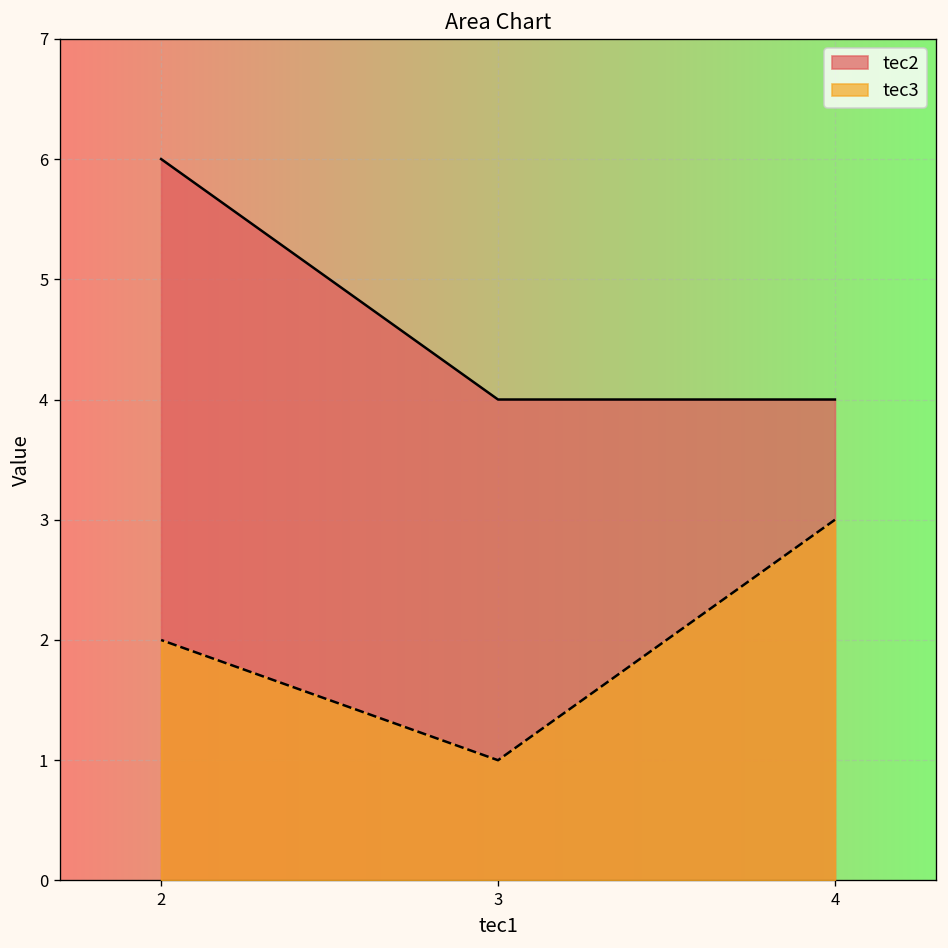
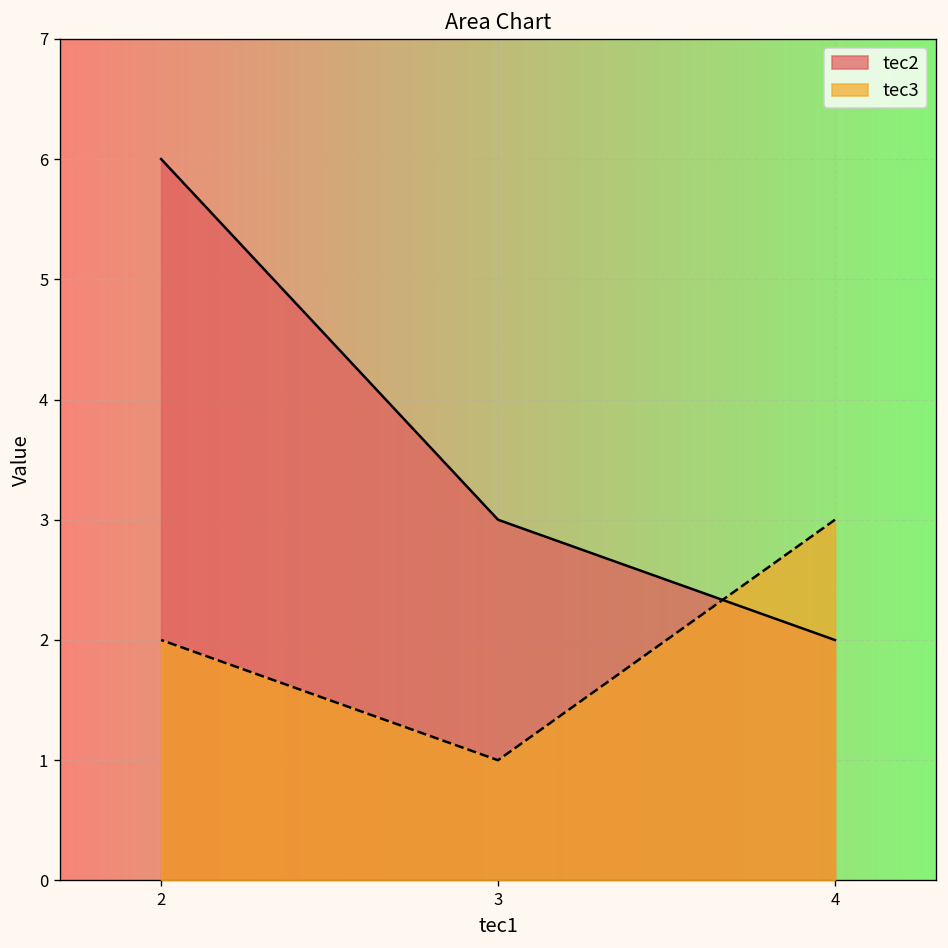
tec2, 3: 4 -> 3
tec2, 4: 4 -> 2
